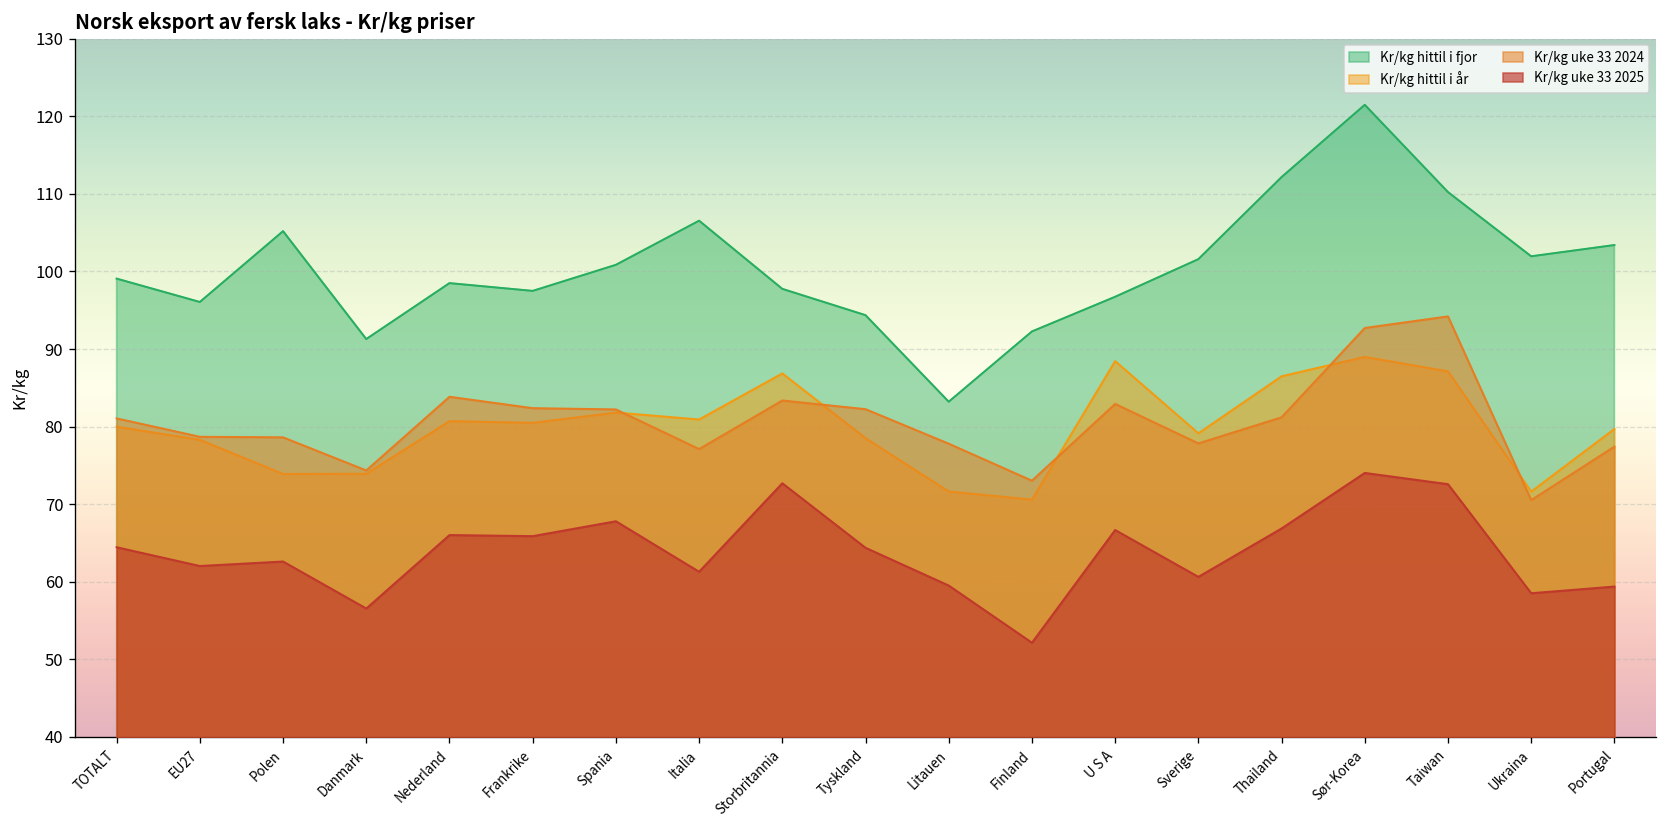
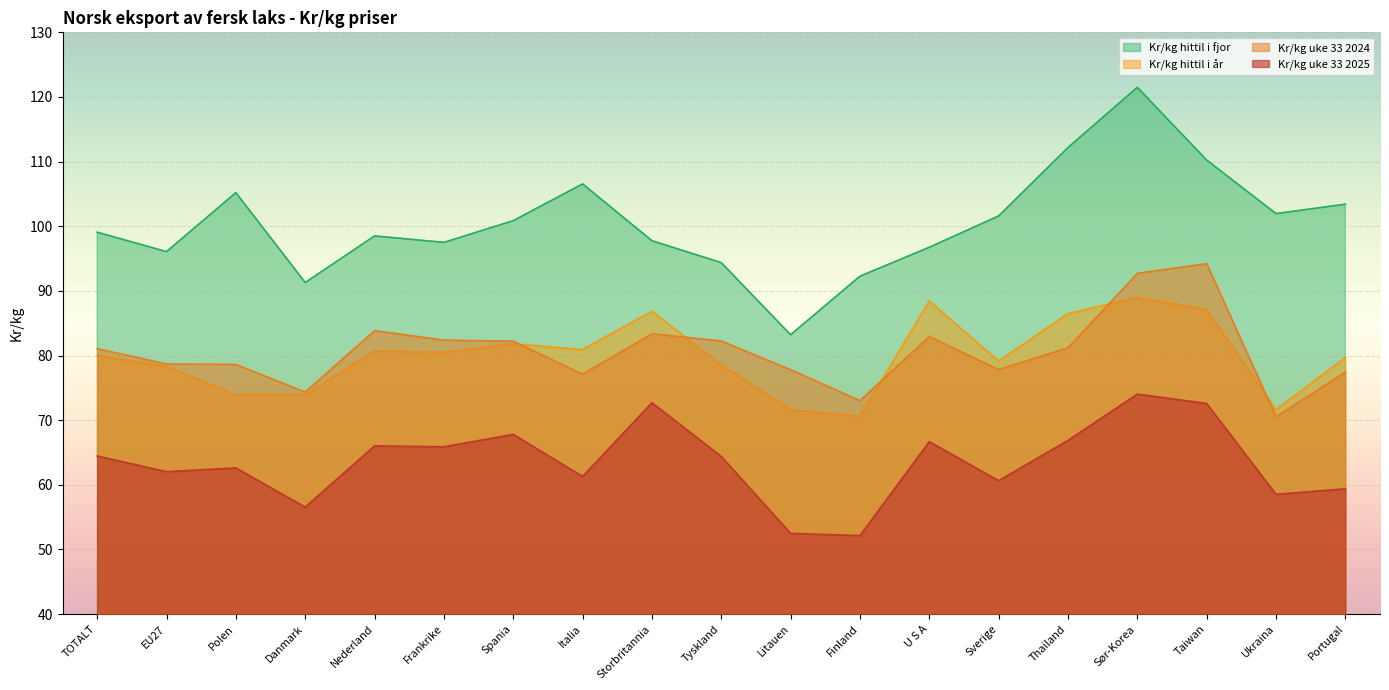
Kr/kg uke 33 2025, Litauen: 60 -> 52
